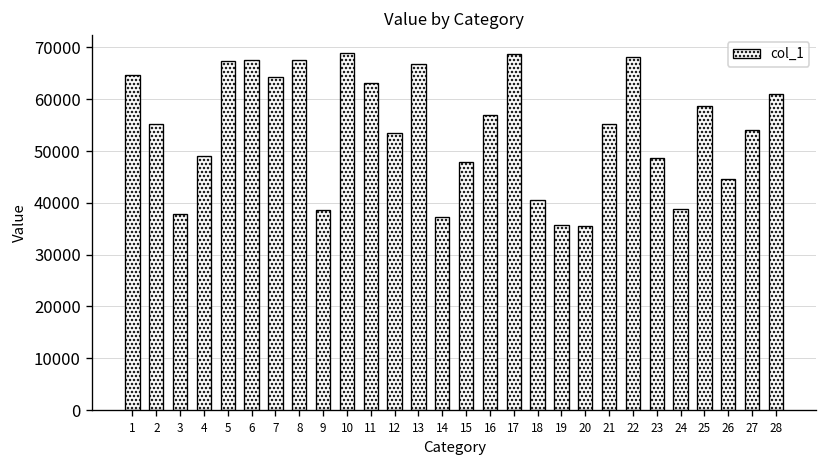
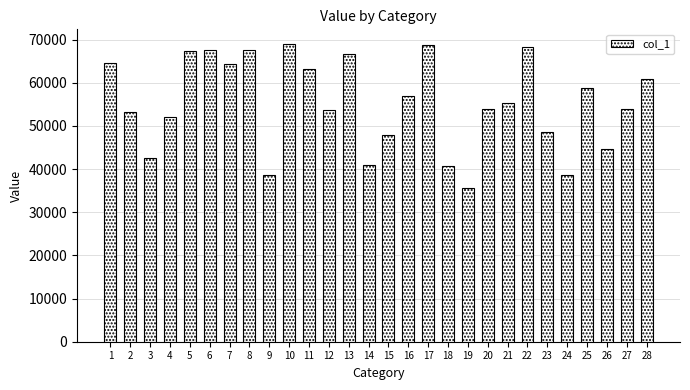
2: 55000 -> 53000
3: 38000 -> 43000
4: 49000 -> 52000
14: 37000 -> 41000
20: 35000 -> 54000
